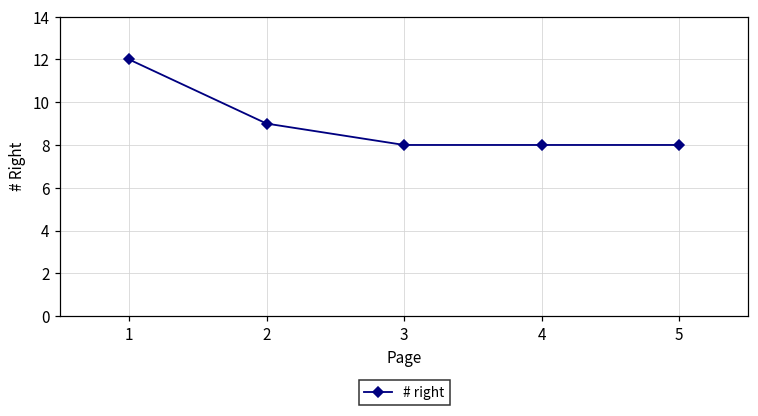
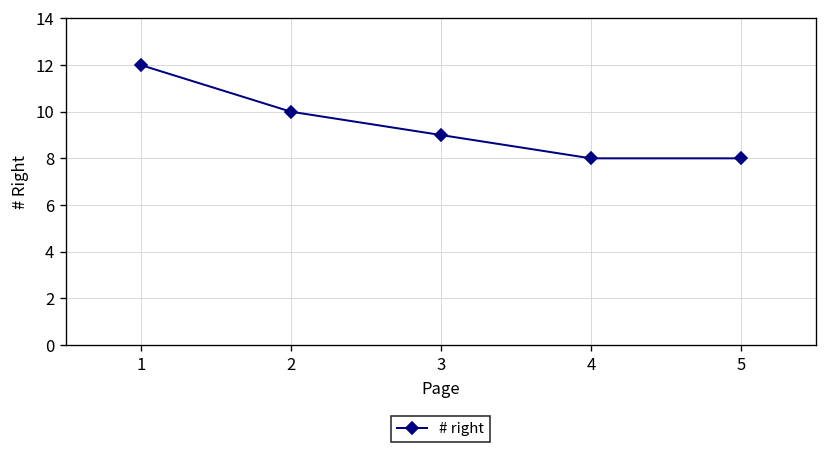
2: 9 -> 10
3: 8 -> 9
